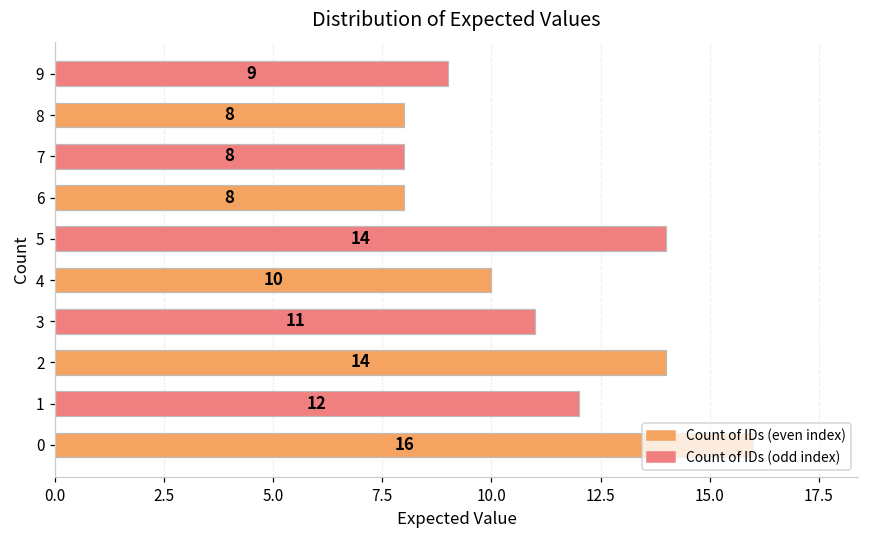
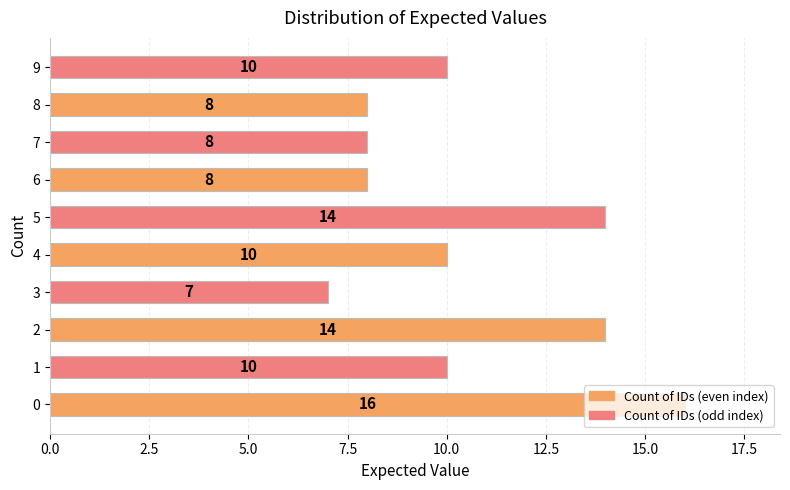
9: 9 -> 10
3: 11 -> 7
1: 12 -> 10
